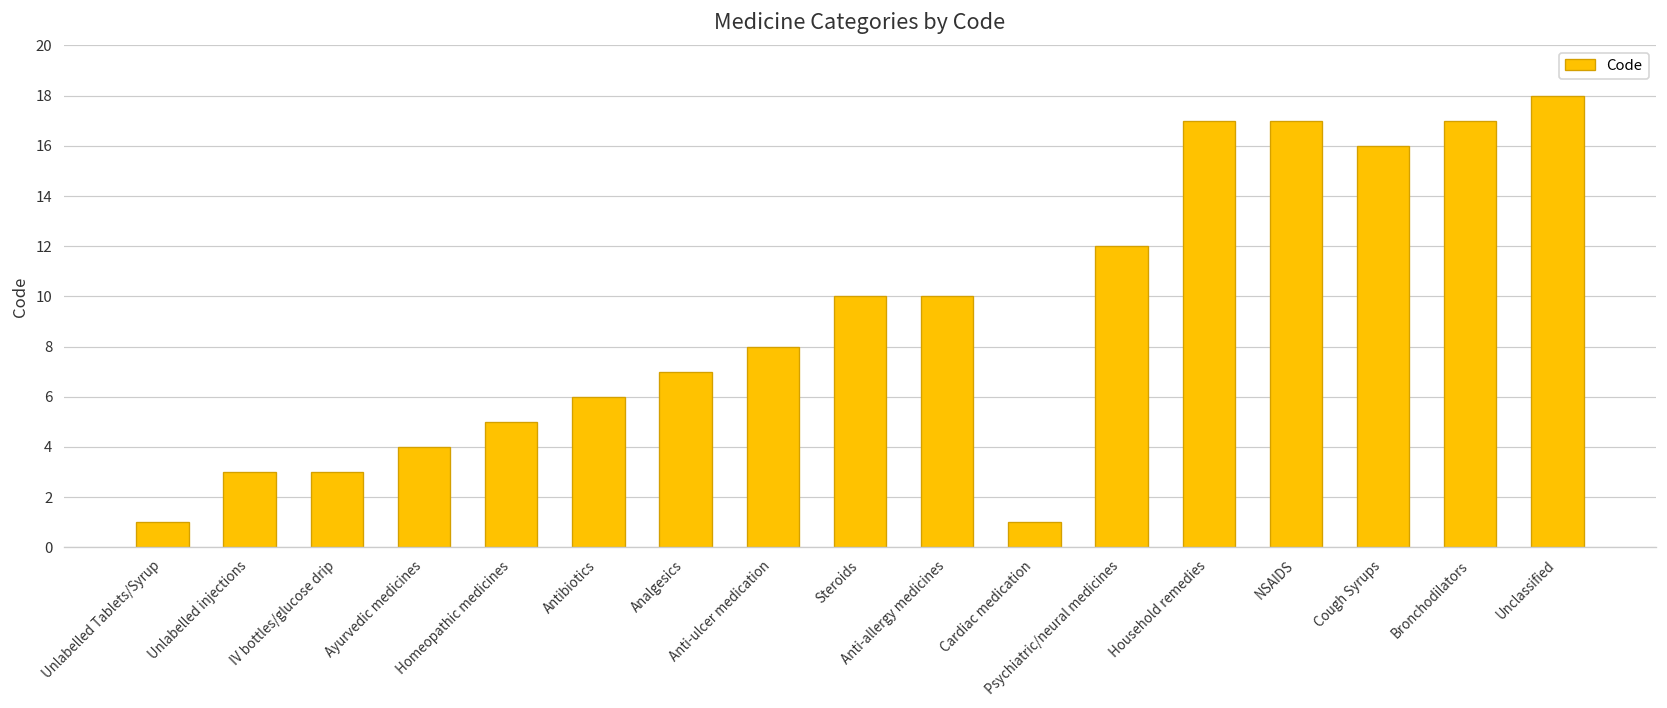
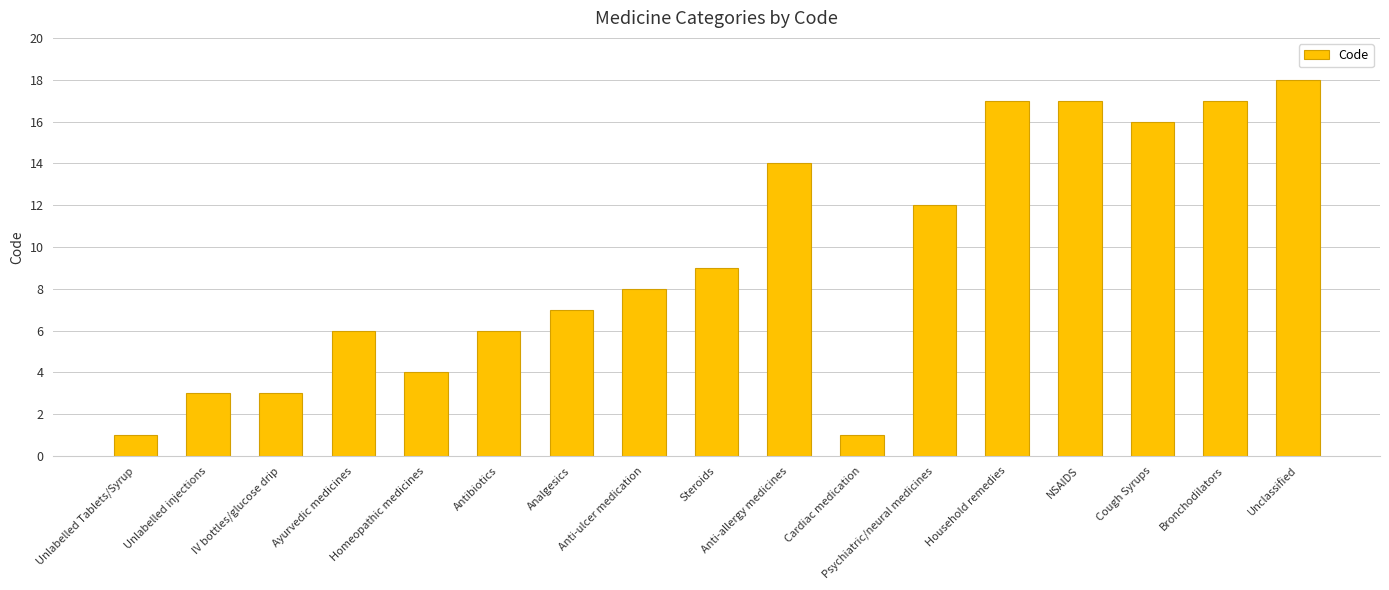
Ayurvedic medicines: 4 -> 6
Homeopathic medicines: 5 -> 4
Steroids: 10 -> 9
Anti-allergy medicines: 10 -> 14
